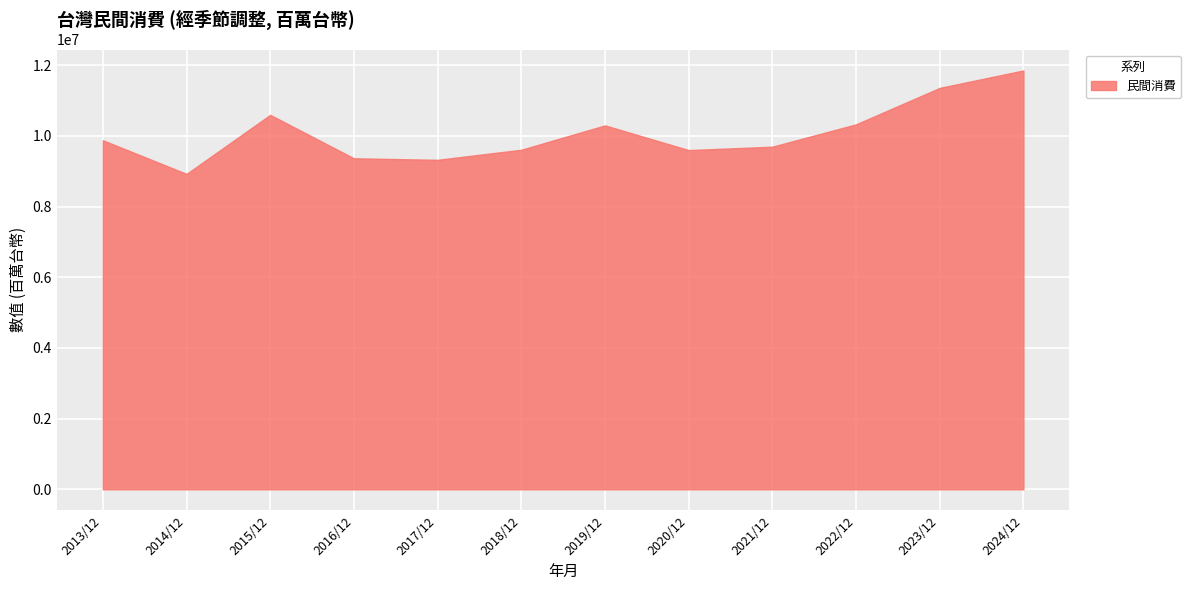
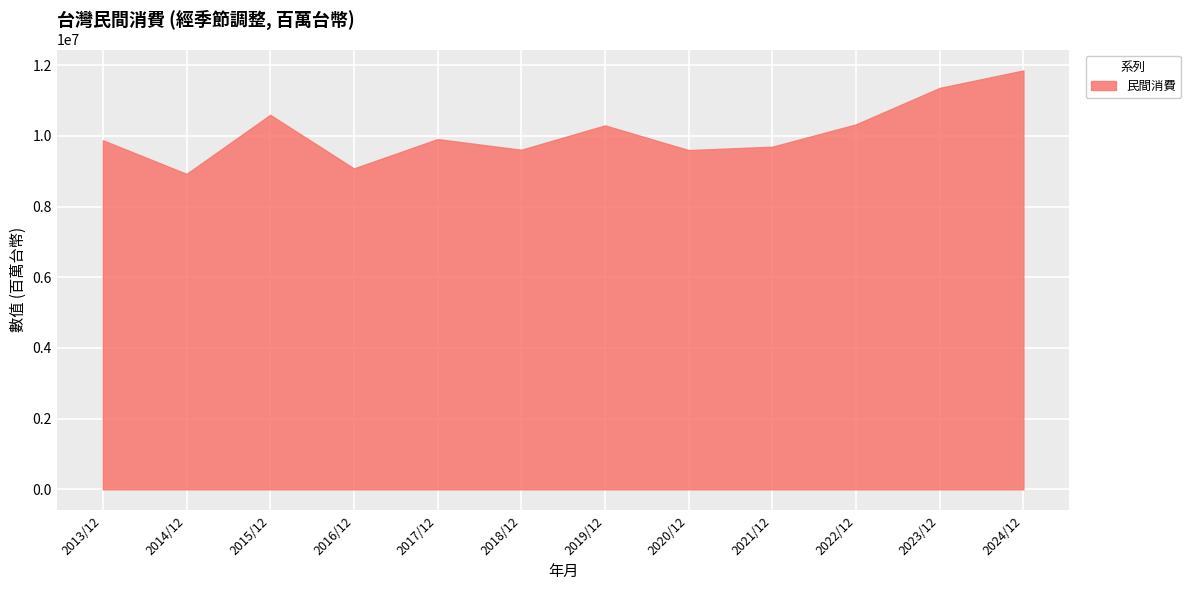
2016/12: 9400000 -> 9100000
2017/12: 9300000 -> 9900000
